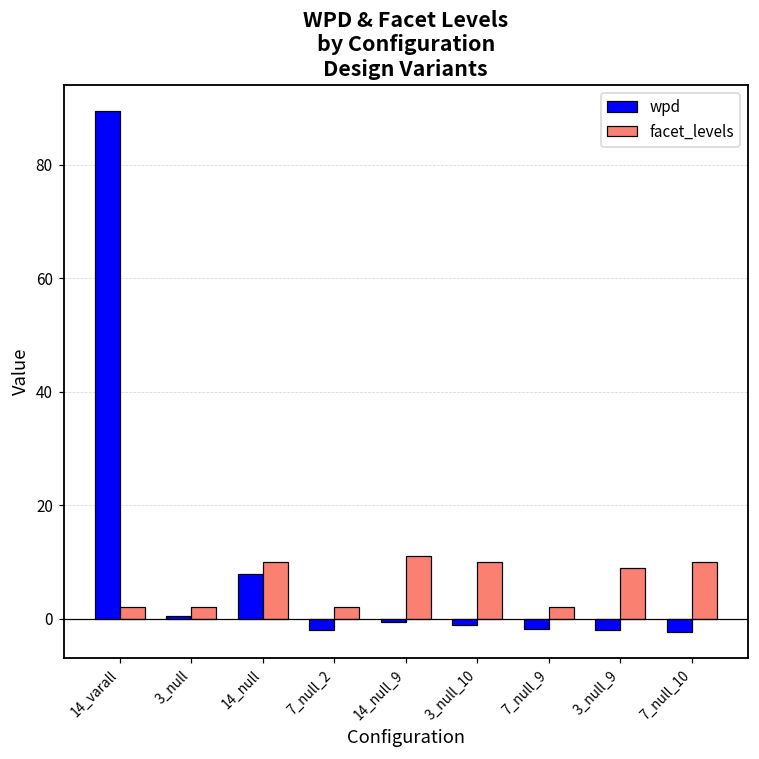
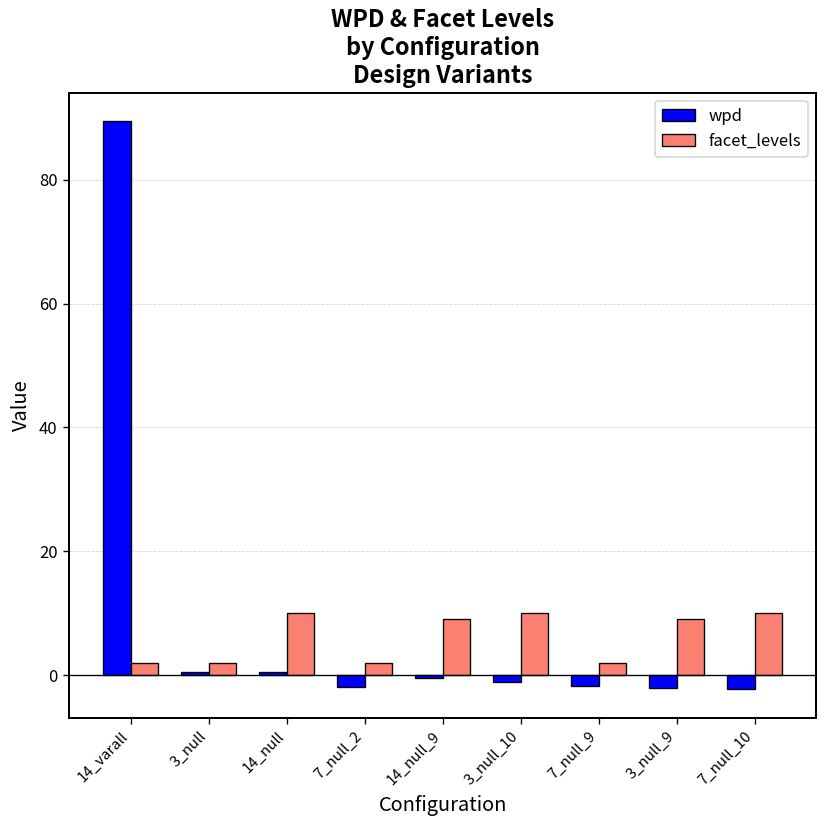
wpd, 14_null: 8 -> 0
facet_levels, 14_null_9: 11 -> 9
